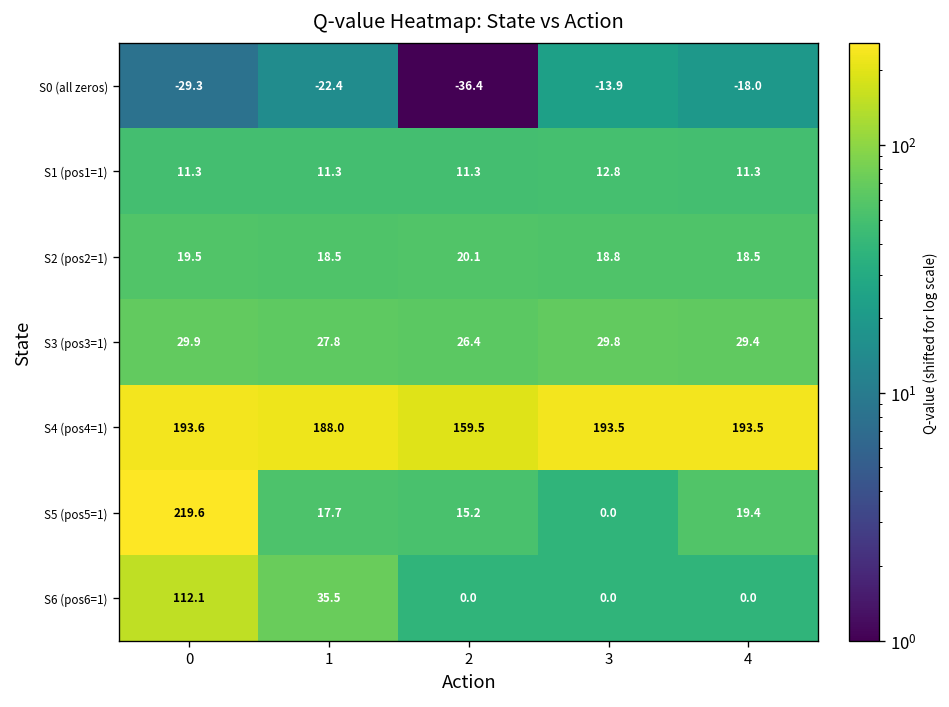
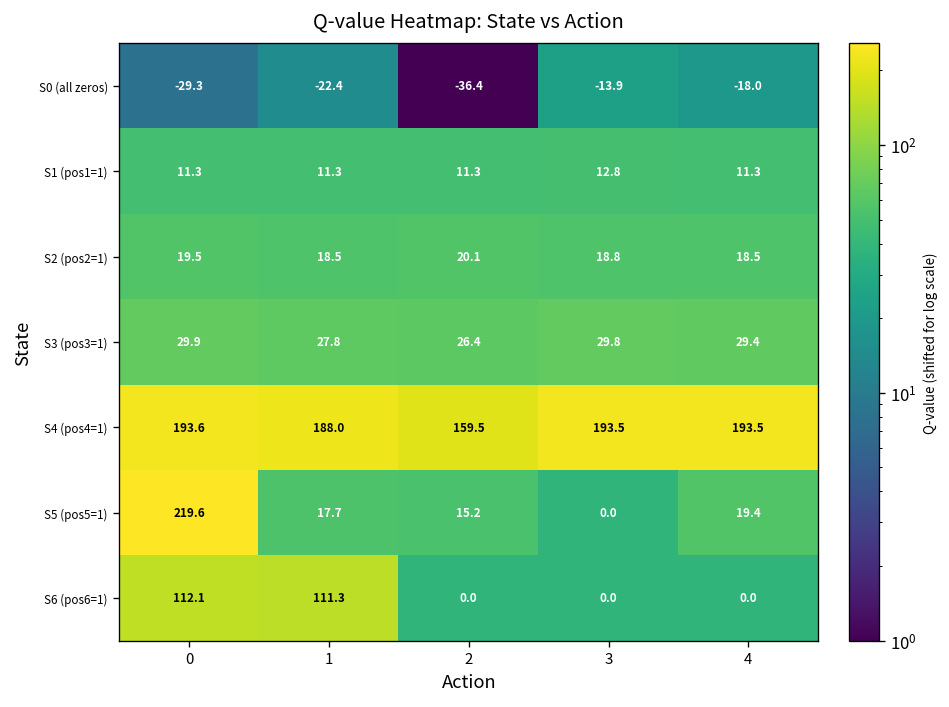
S6 (pos6=1), 1: 35.5 -> 111.3
